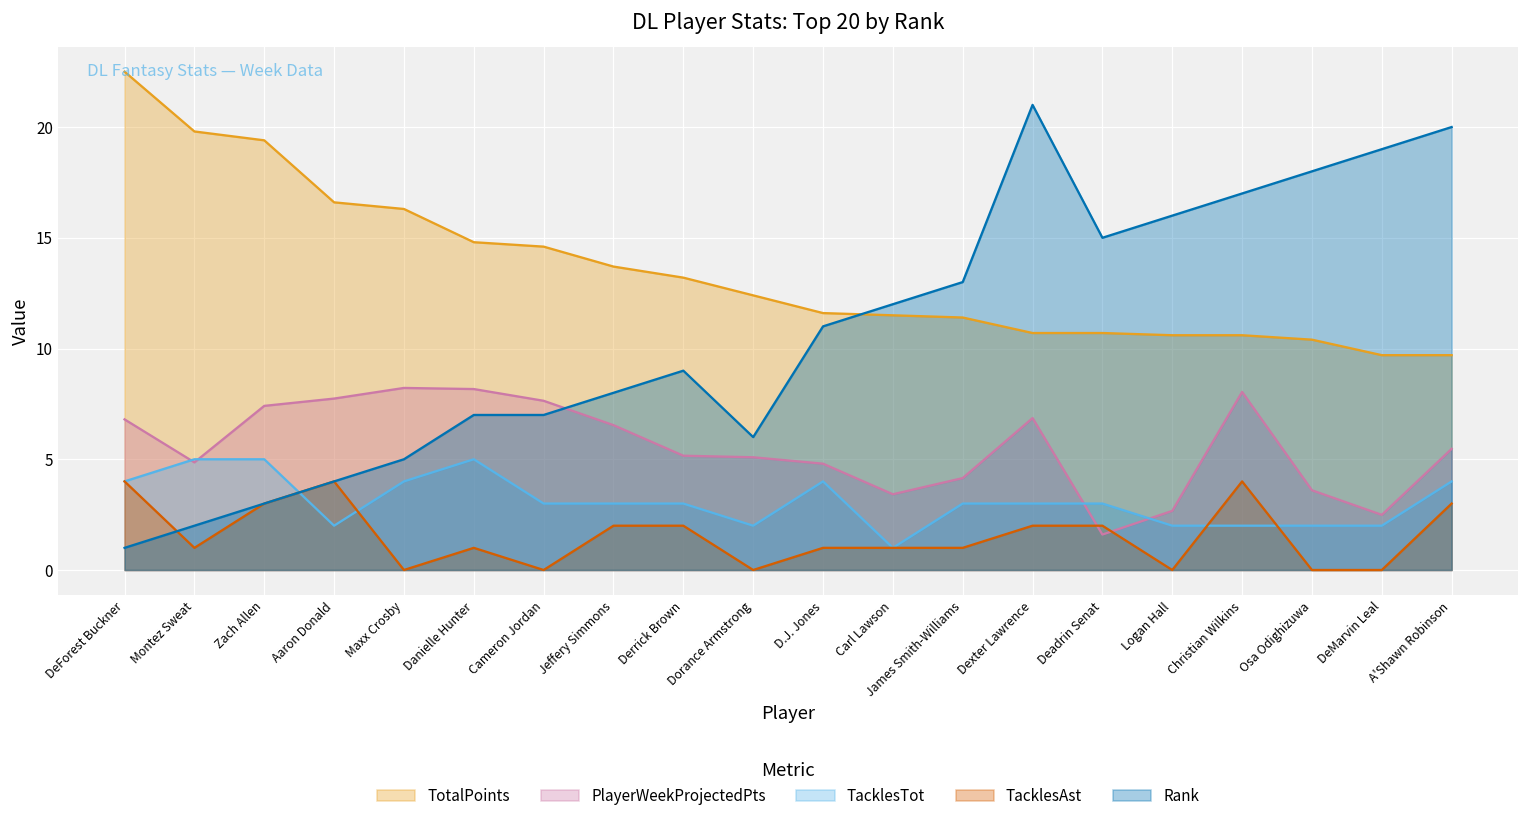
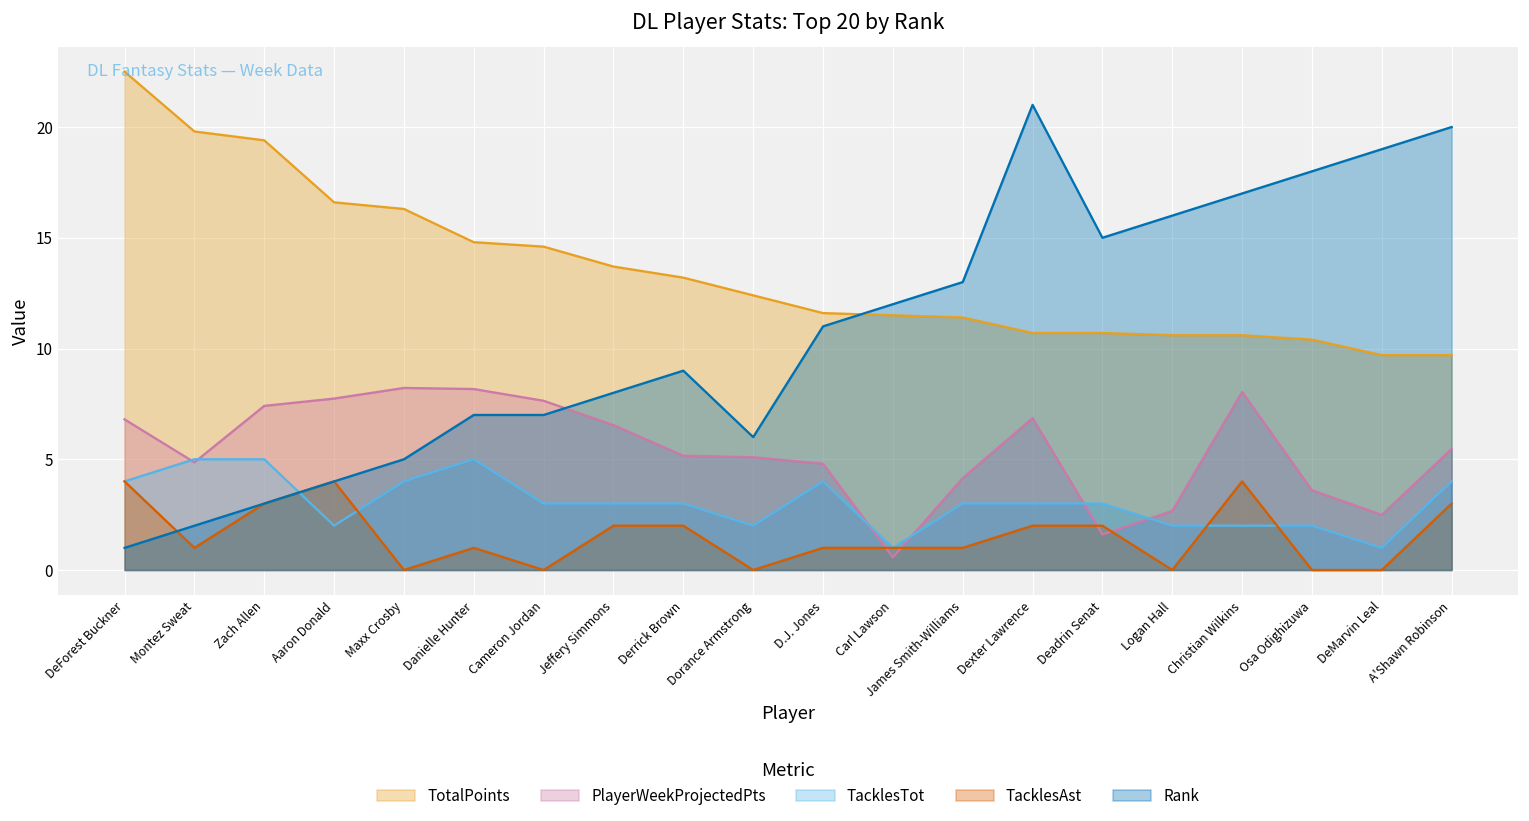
PlayerWeekProjectedPts, Carl Lawson: 3.4 -> 0.6
TacklesTot, DeMarvin Leal: 2 -> 1
